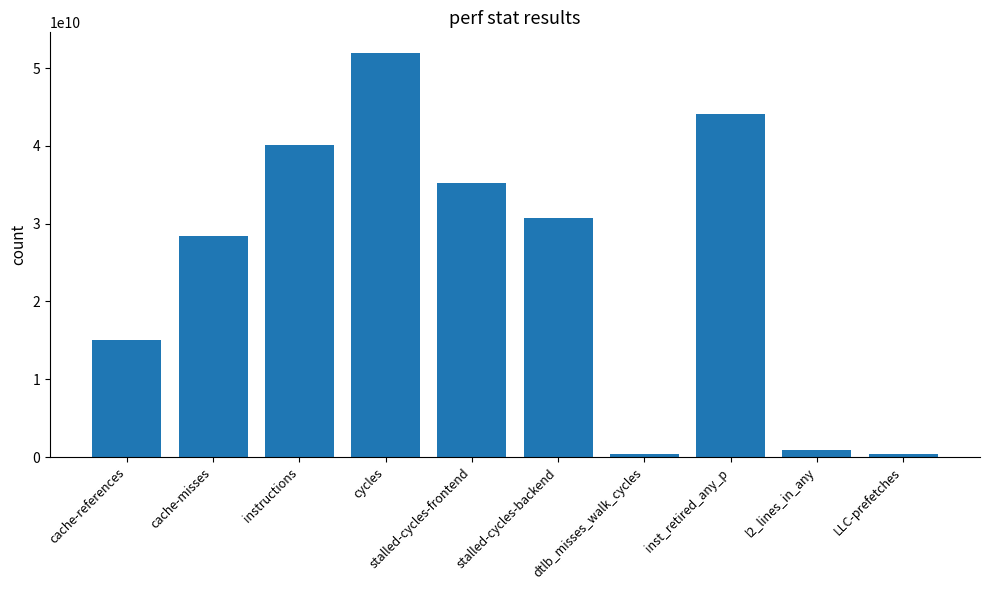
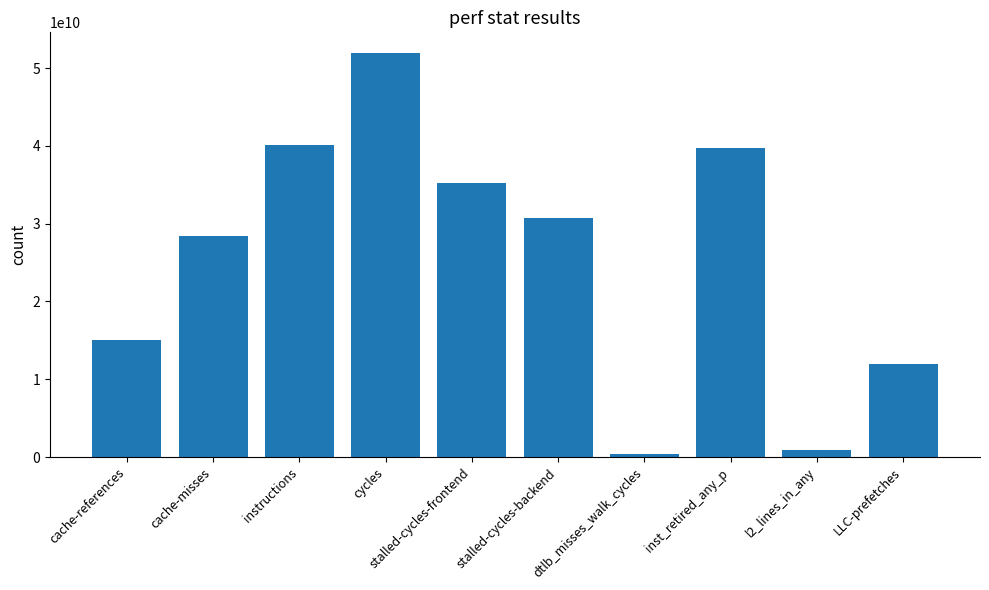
inst_retired_any_p: 44000000000 -> 40000000000
LLC-prefetches: 0 -> 12000000000
